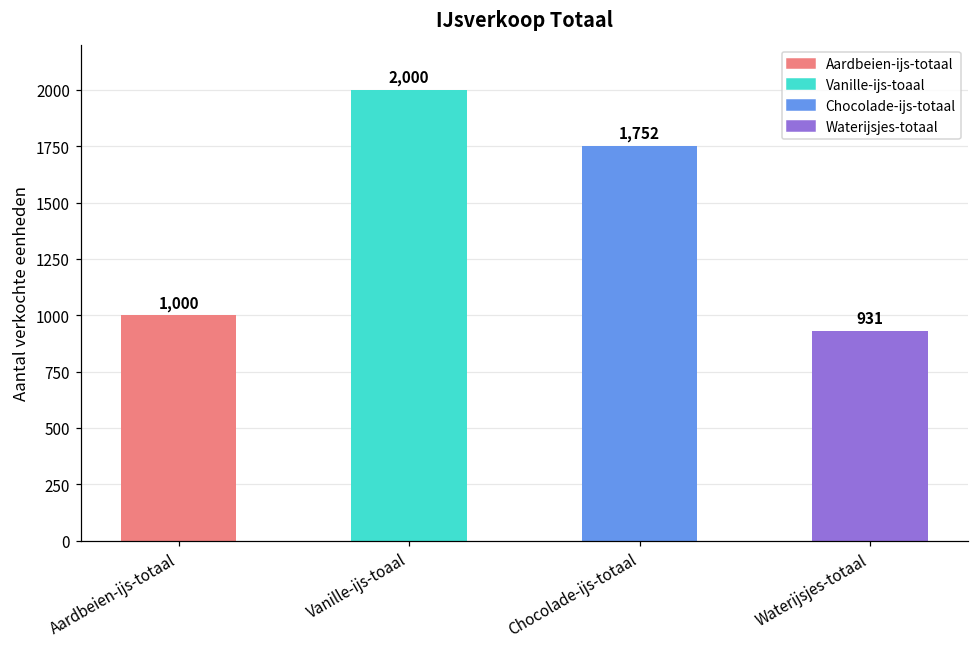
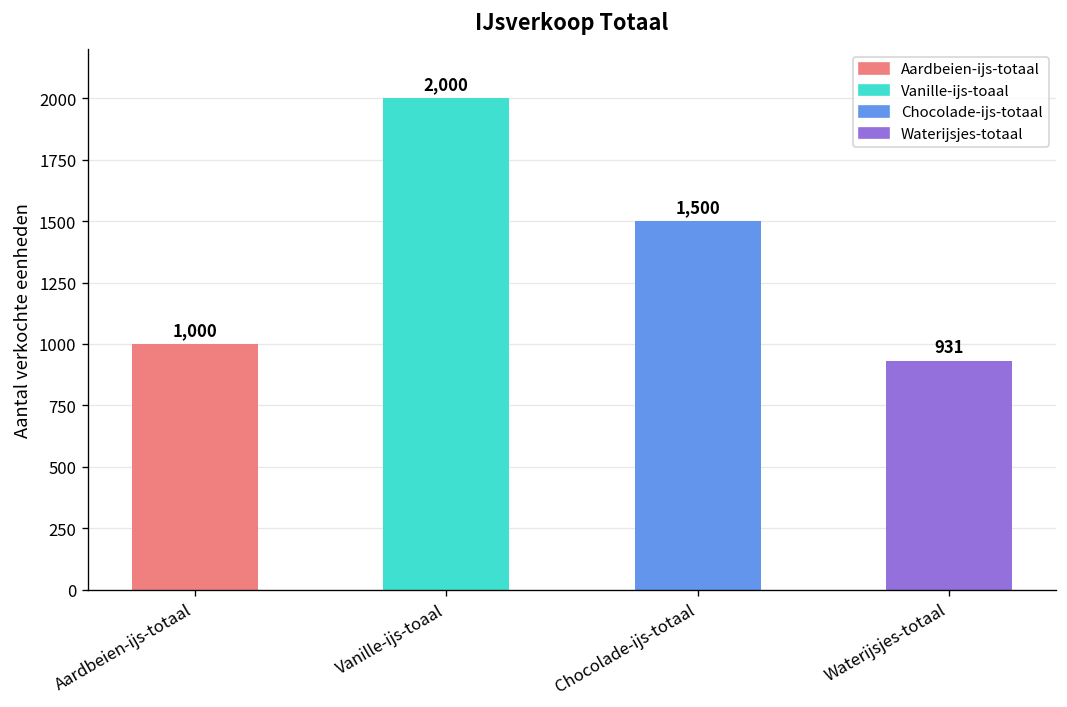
Chocolade-ijs-totaal: 1,752 -> 1,500
